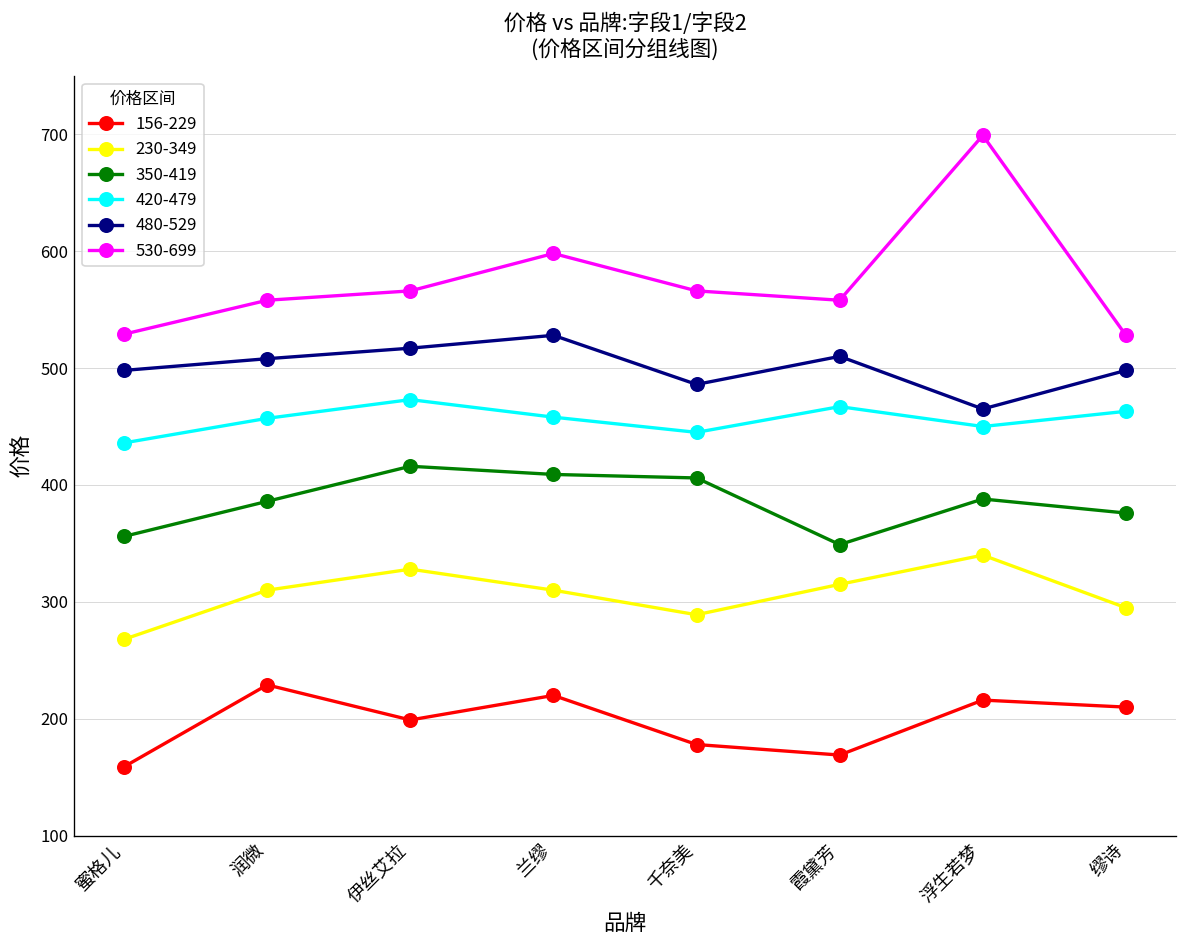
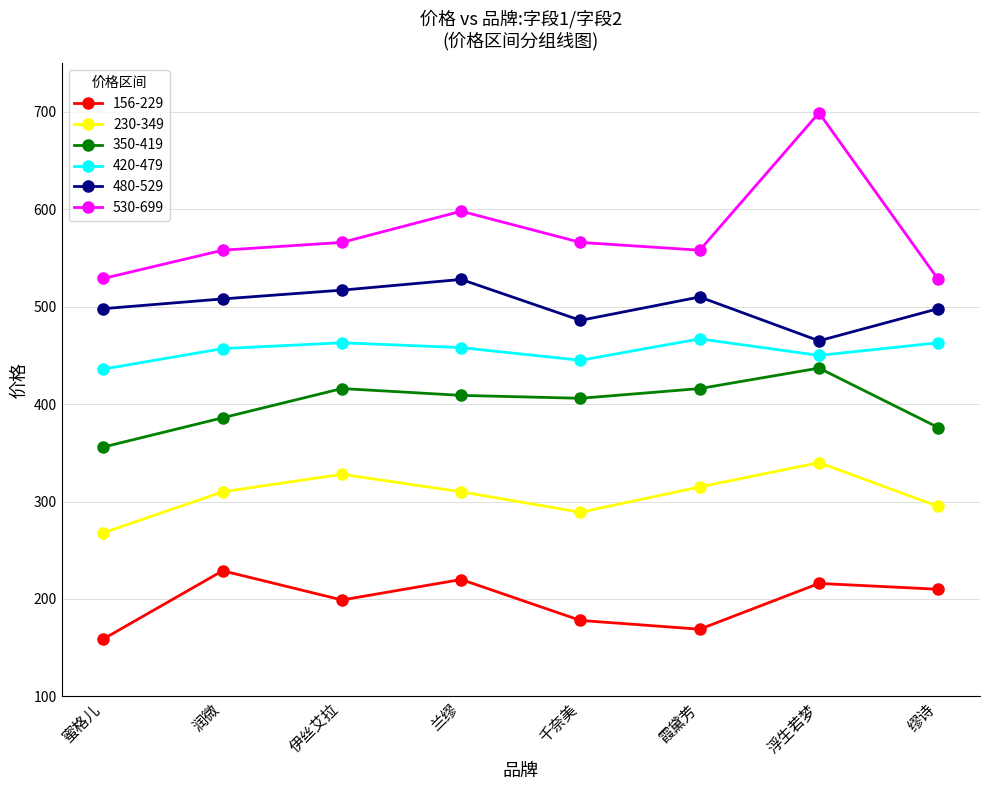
420-479, 伊丝艾拉: 470 -> 460
350-419, 霞黛芳: 350 -> 420
350-419, 浮生若梦: 390 -> 440
